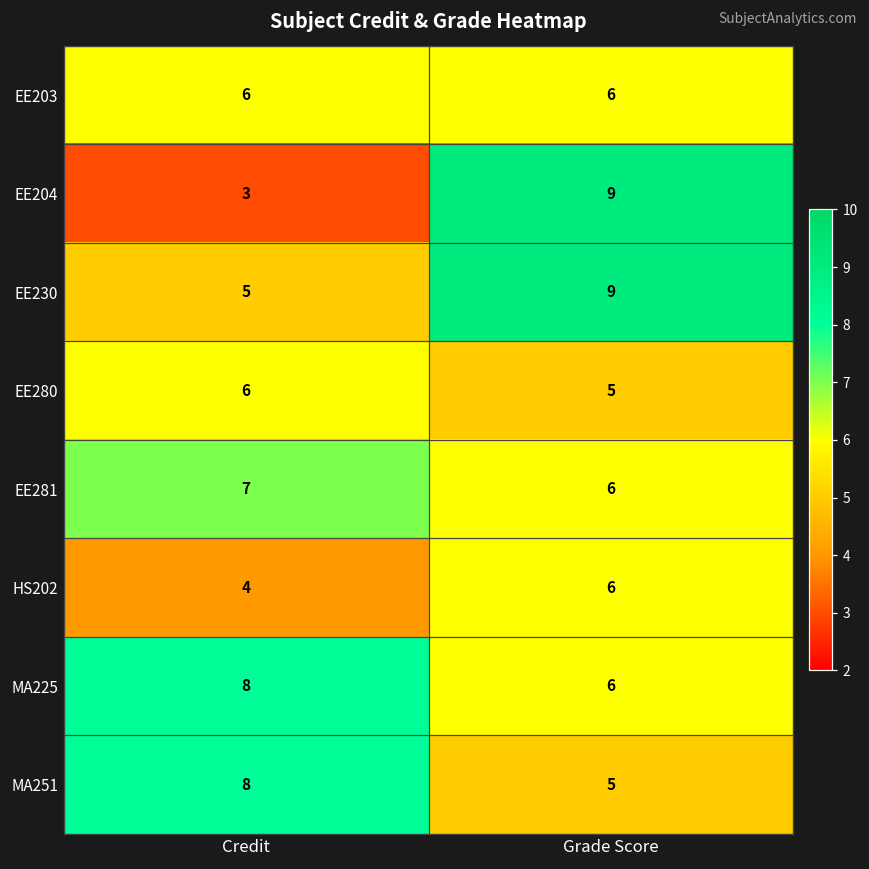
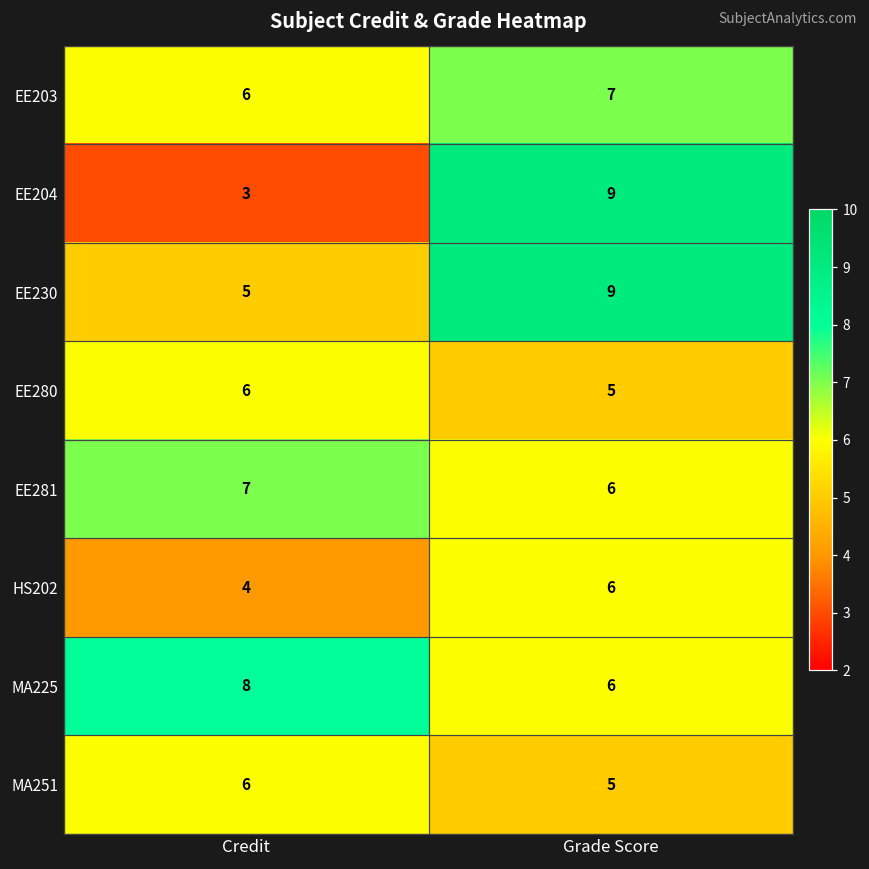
EE203, Grade Score: 6 -> 7
MA251, Credit: 8 -> 6
